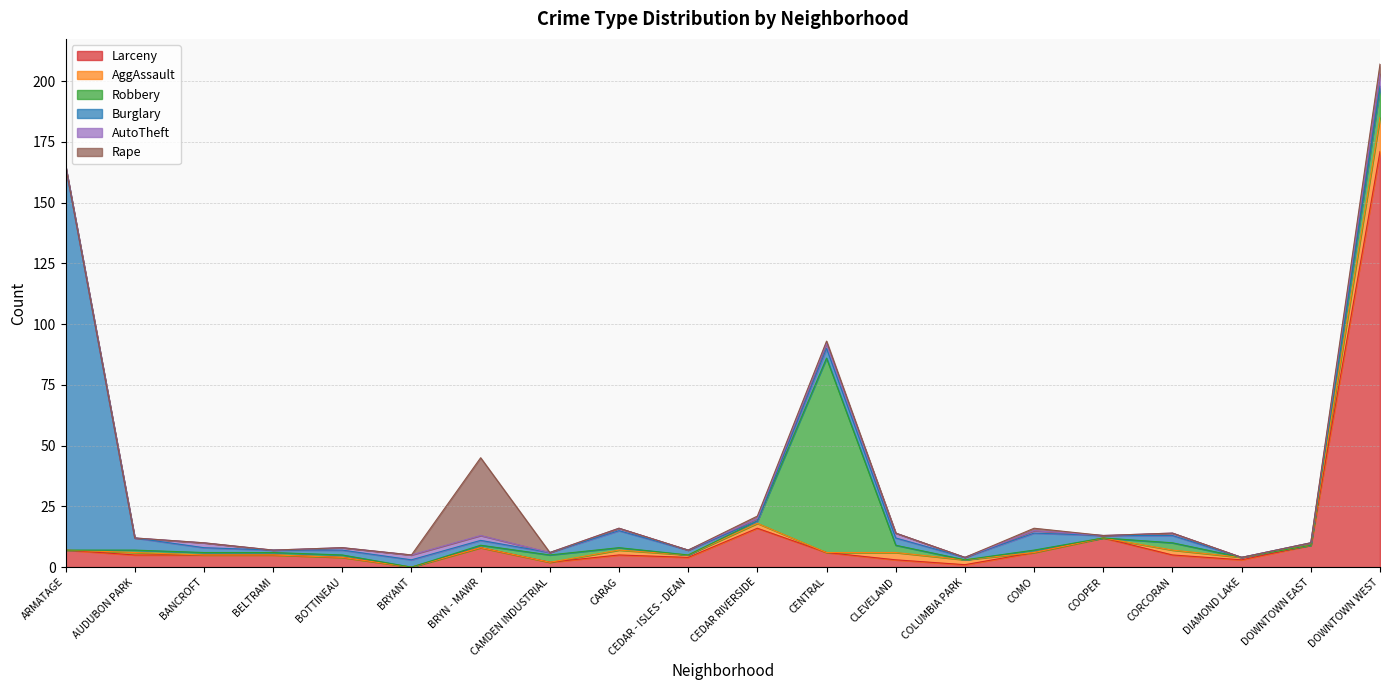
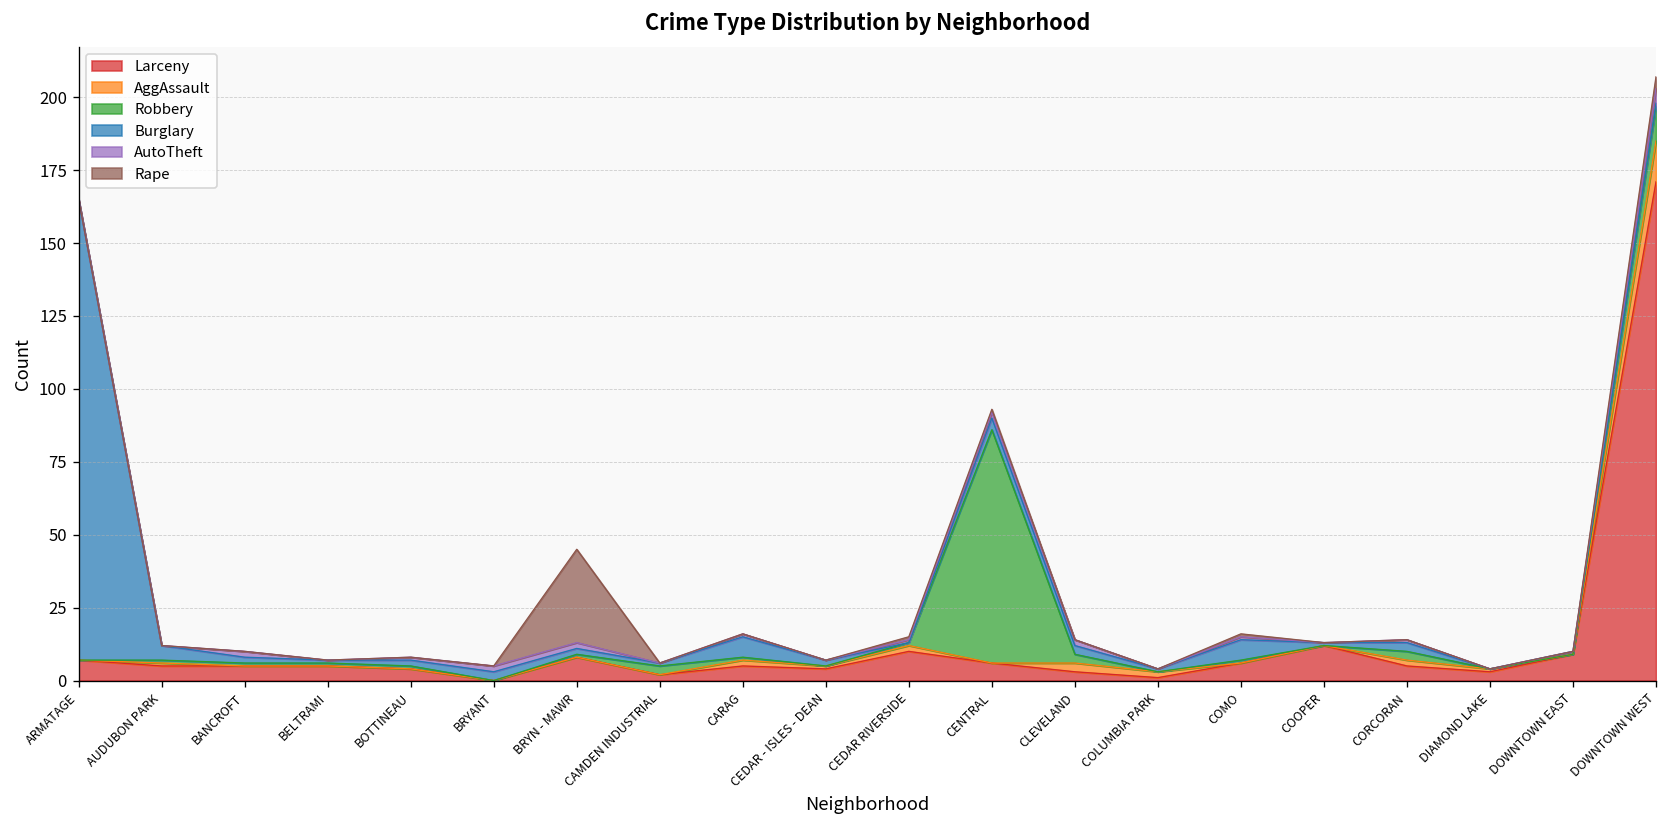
Larceny, CEDAR RIVERSIDE: 16 -> 10
